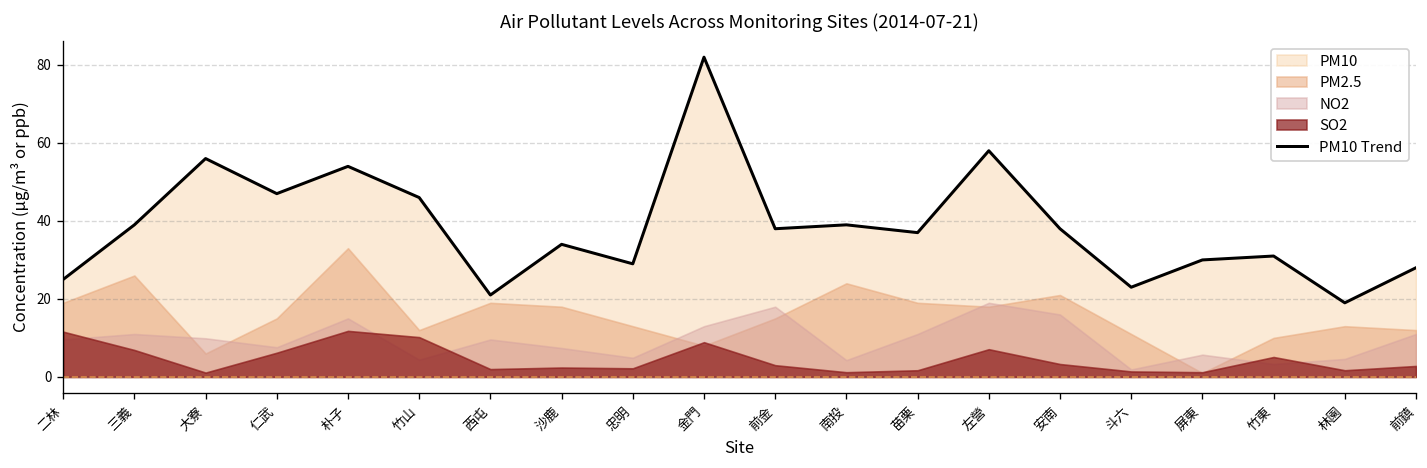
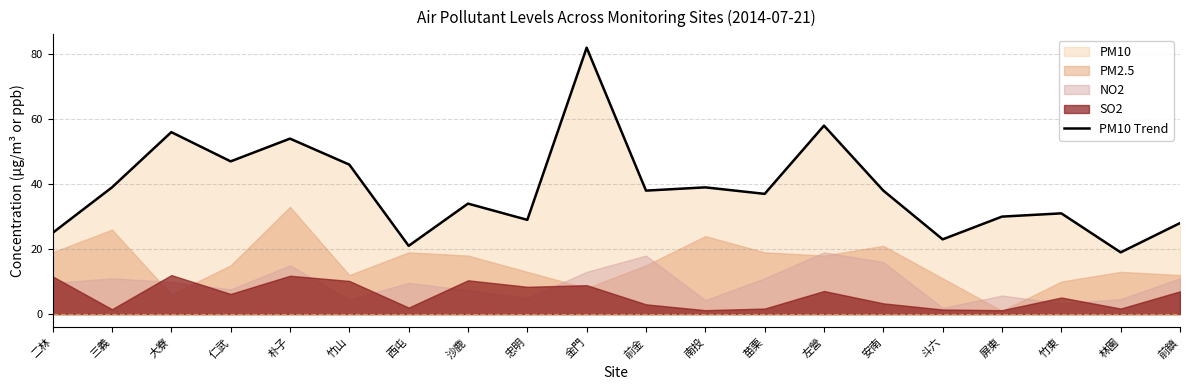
SO2, 三義: 7 -> 2
SO2, 大寮: 1 -> 12
SO2, 沙鹿: 2 -> 10
SO2, 忠明: 2 -> 8
SO2, 前鎮: 3 -> 7
